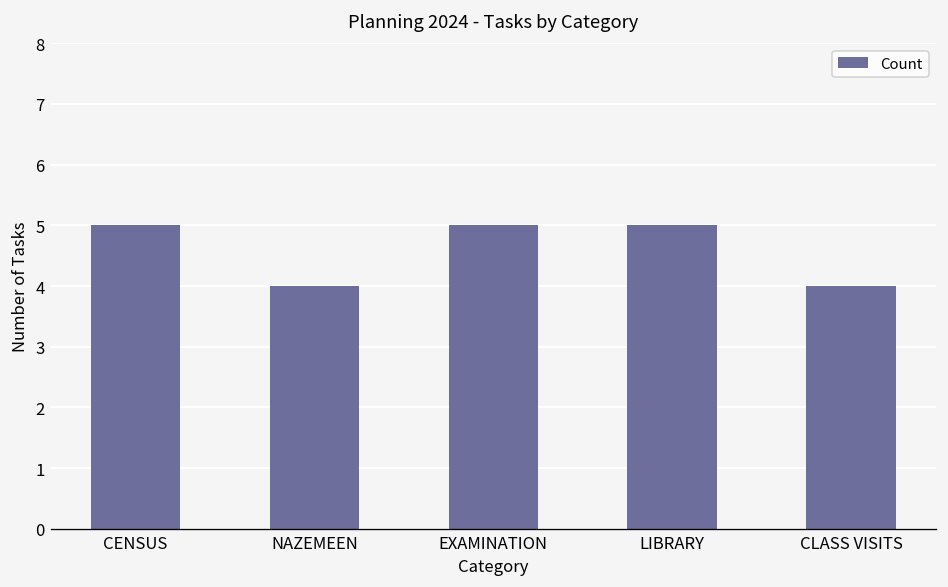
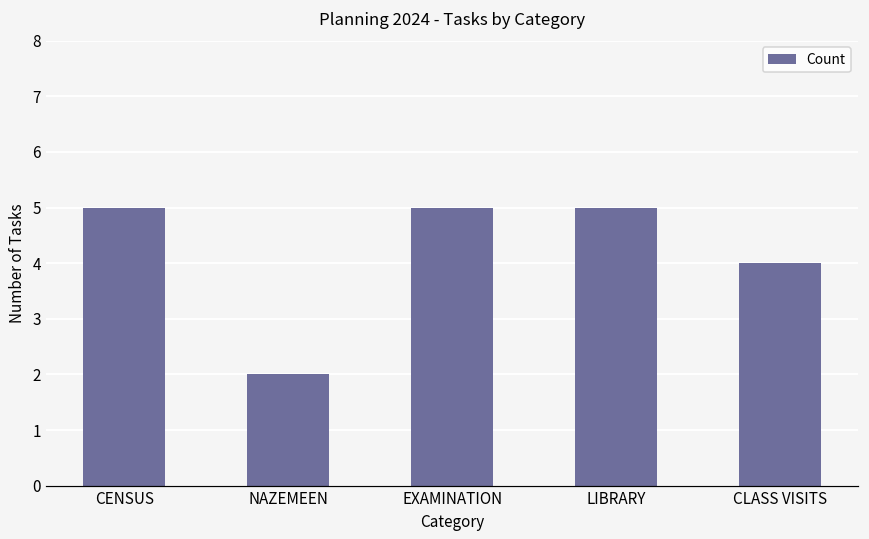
NAZEMEEN: 4 -> 2
